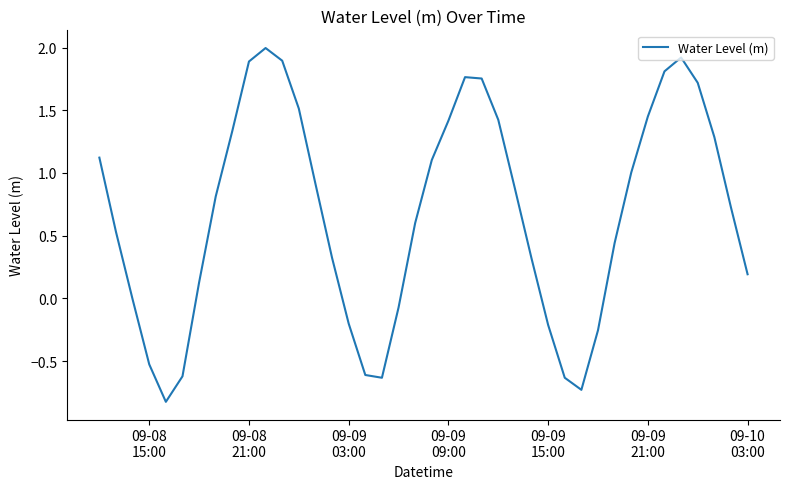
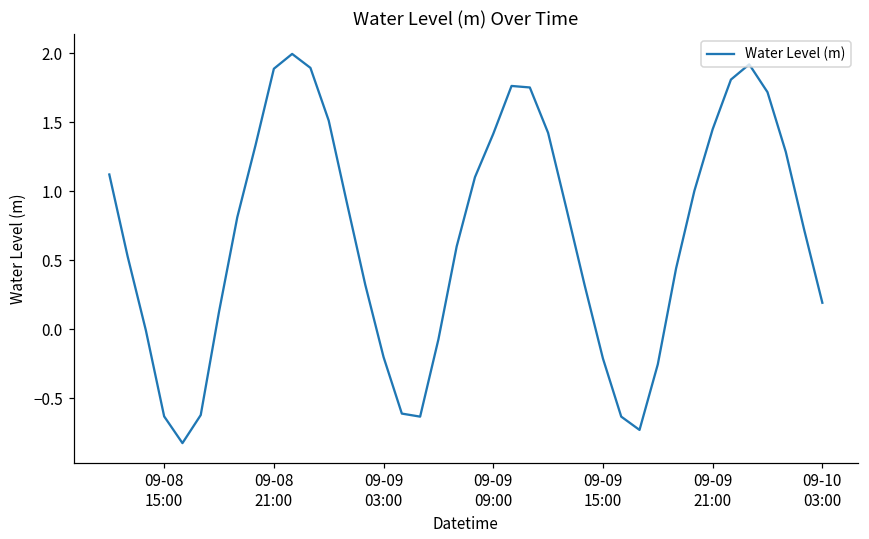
09-08 15:00: -0.53 -> -0.63
